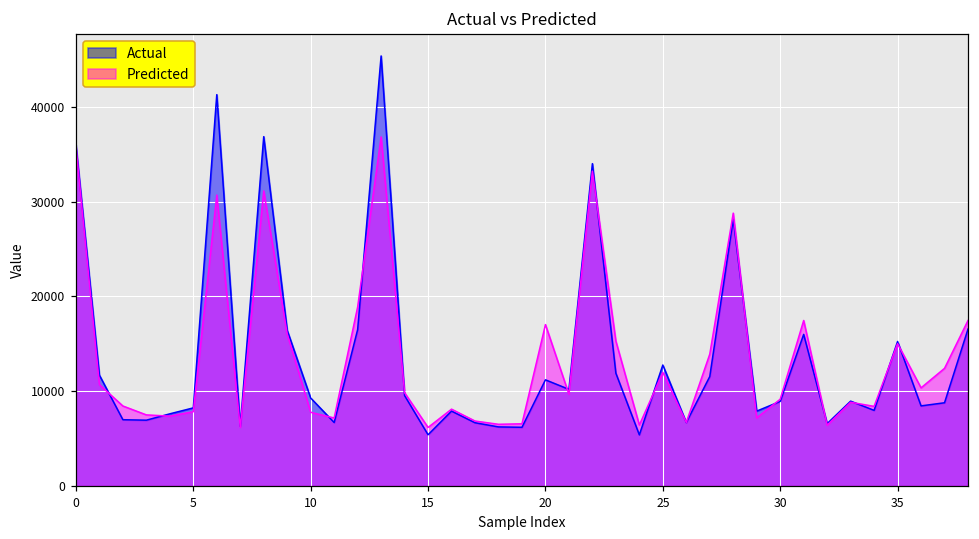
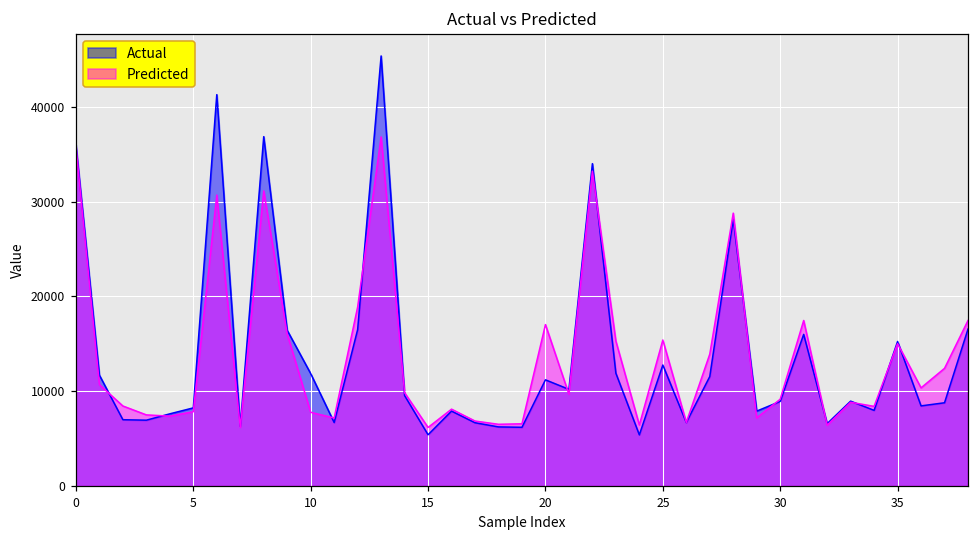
Actual, 10: 9000 -> 12000
Predicted, 25: 12000 -> 15000
